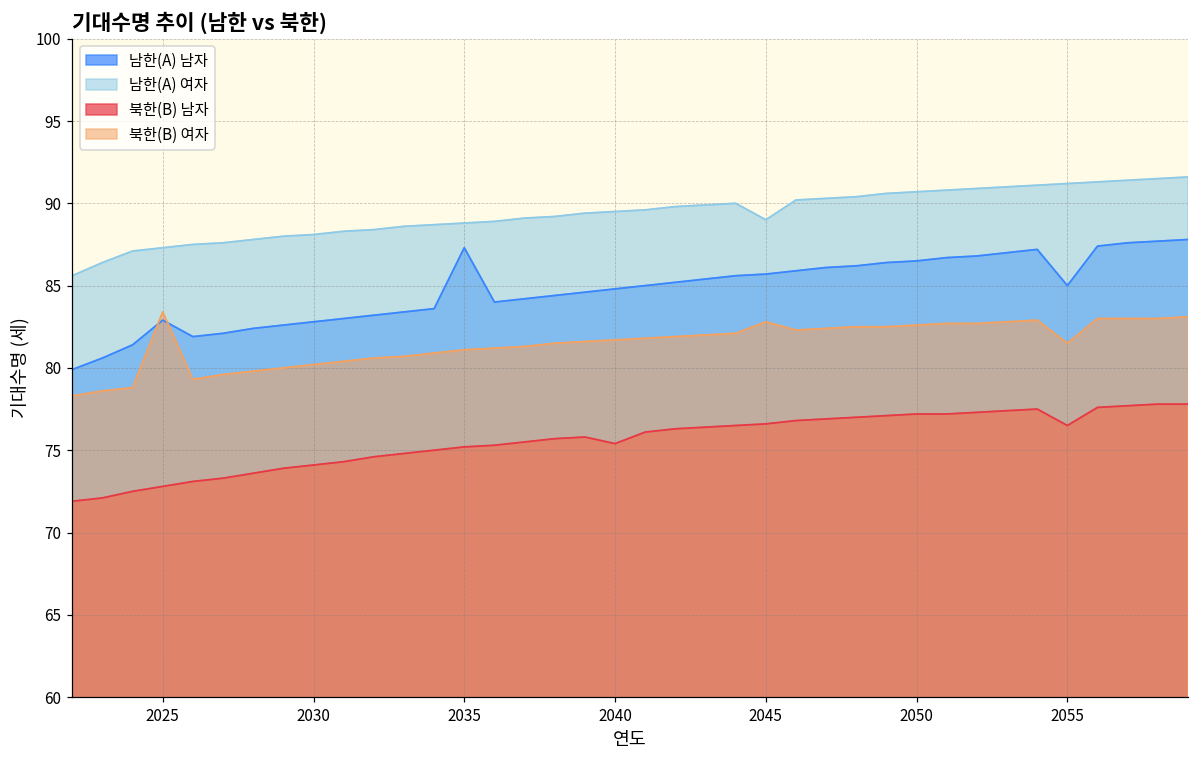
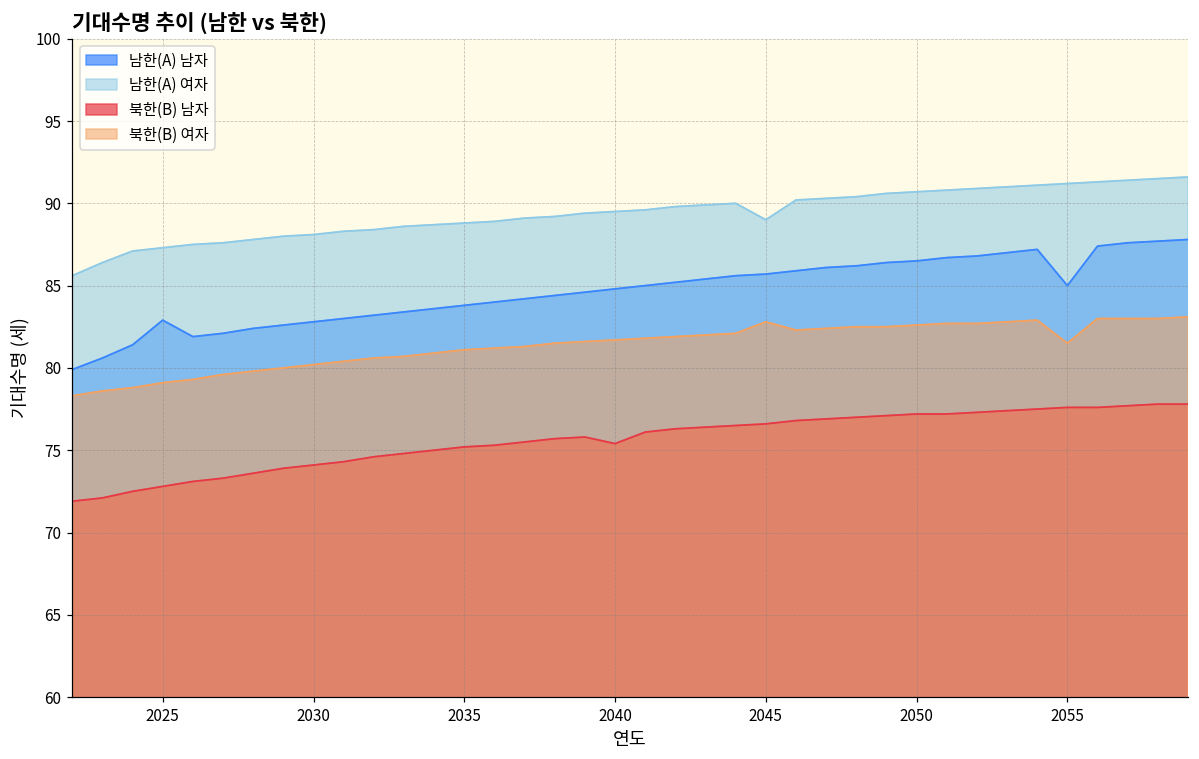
북한(B) 여자, 2025: 83.4 -> 79.1
남한(A) 남자, 2035: 87.3 -> 83.8
북한(B) 남자, 2055: 76.5 -> 77.6
